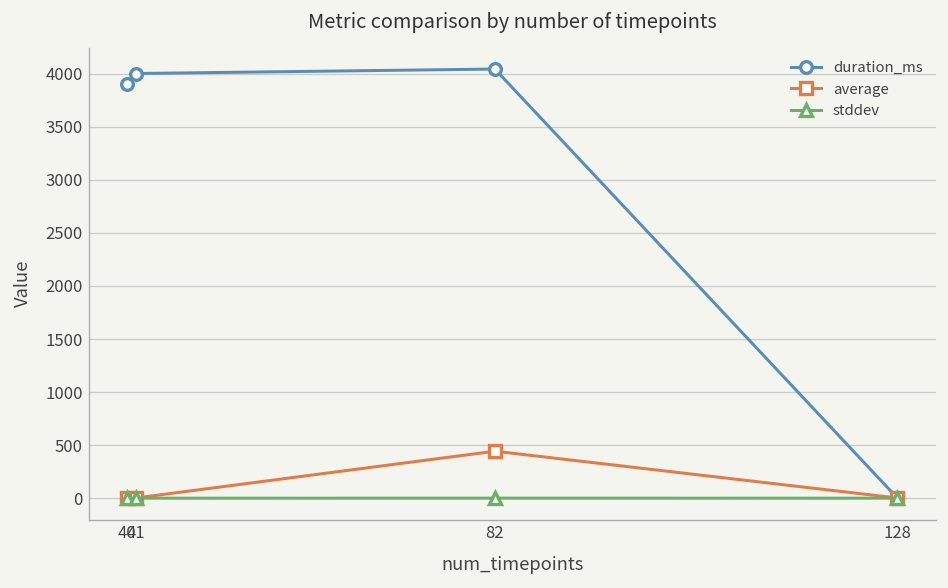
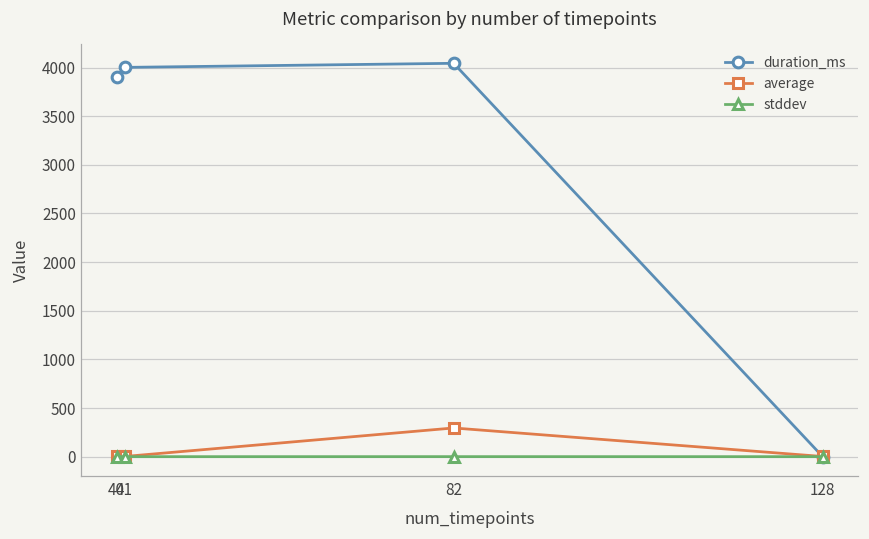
average, 82: 400 -> 300
